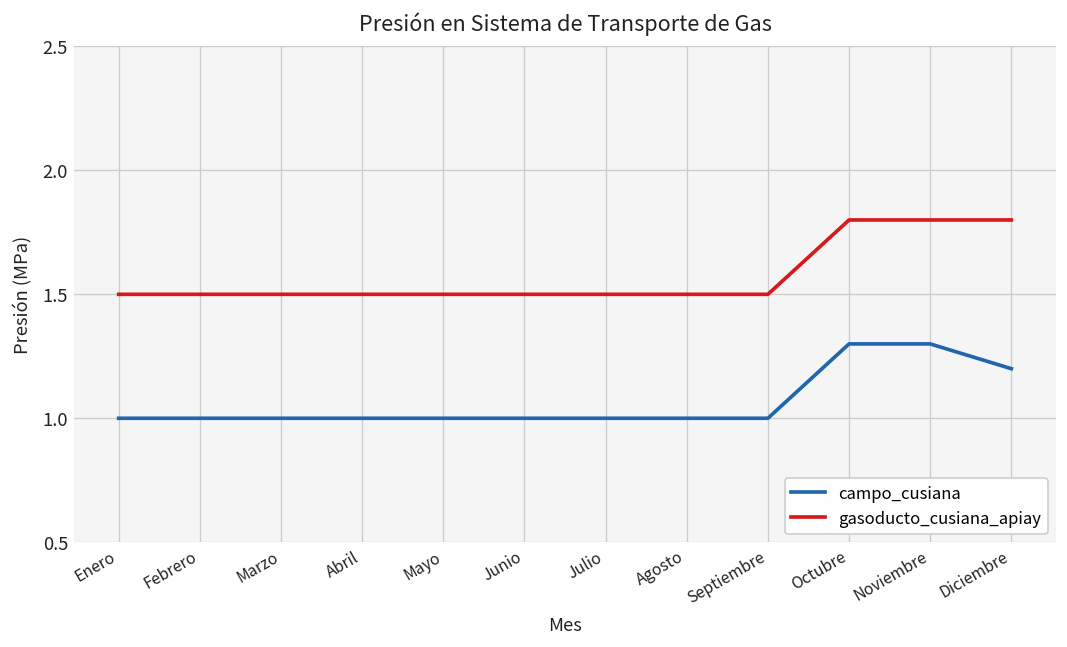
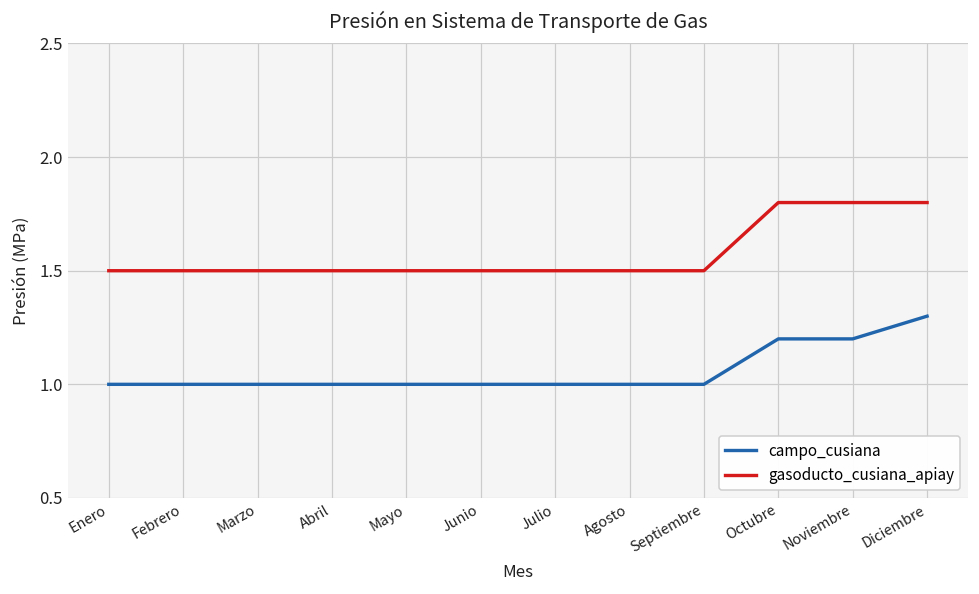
campo_cusiana, Octubre: 1.3 -> 1.2
campo_cusiana, Noviembre: 1.3 -> 1.2
campo_cusiana, Diciembre: 1.2 -> 1.3
